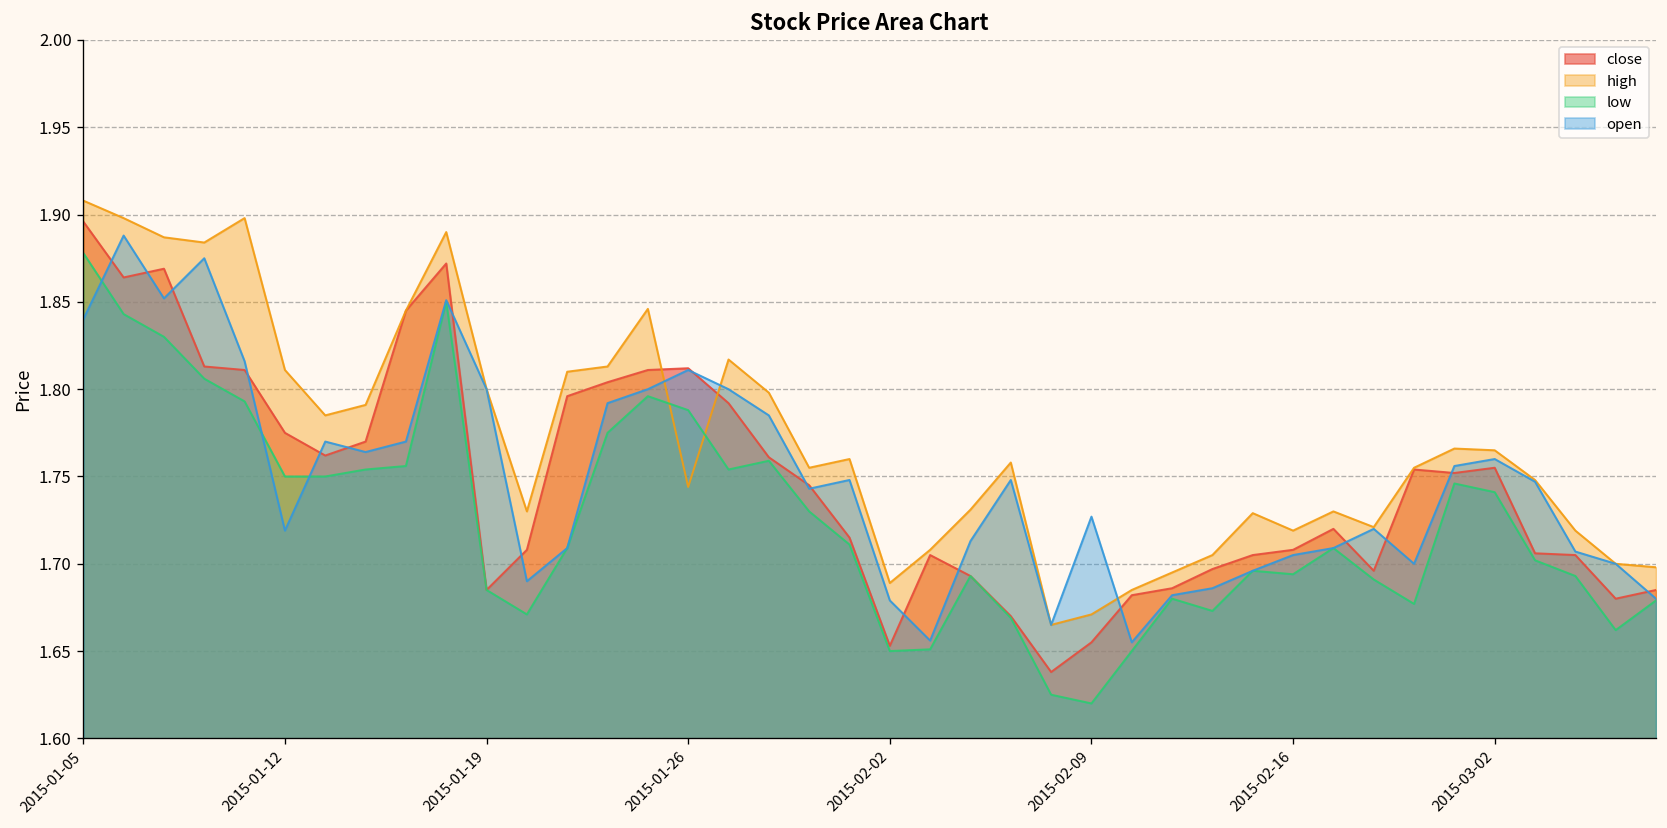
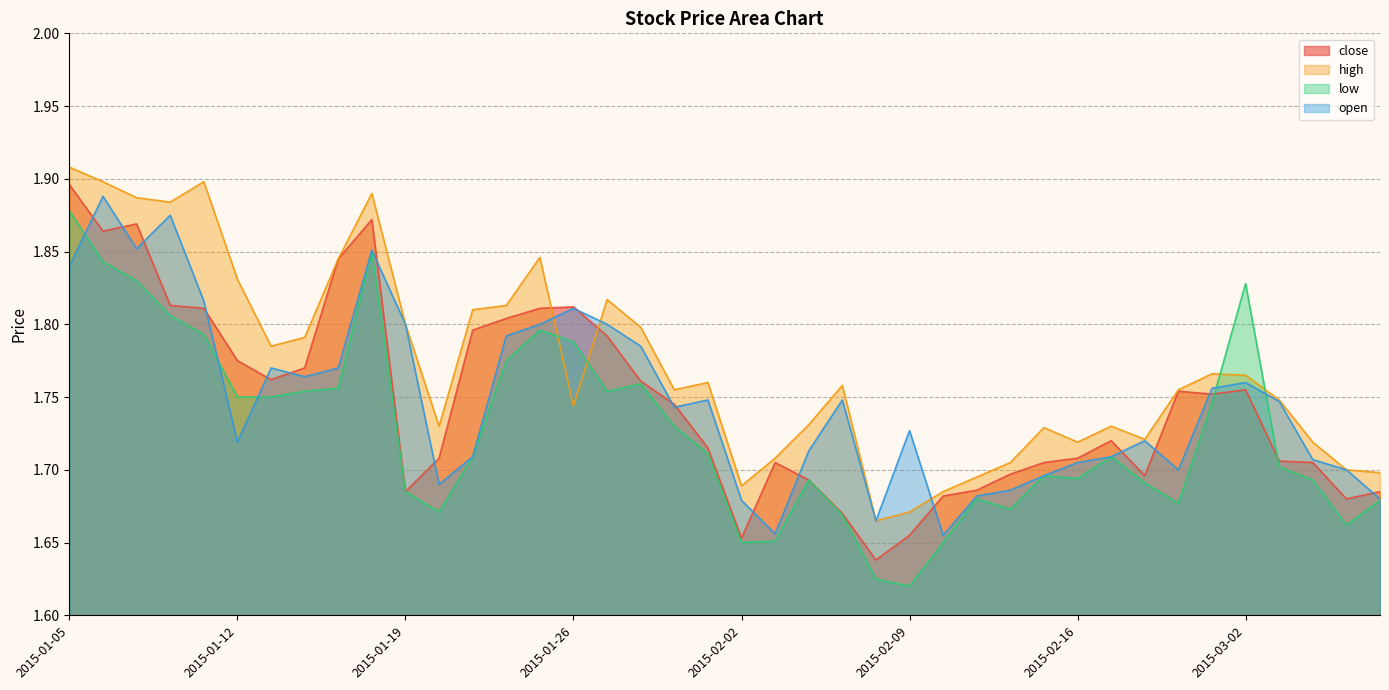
high, 2015-01-12: 1.811 -> 1.831
low, 2015-03-02: 1.741 -> 1.828
